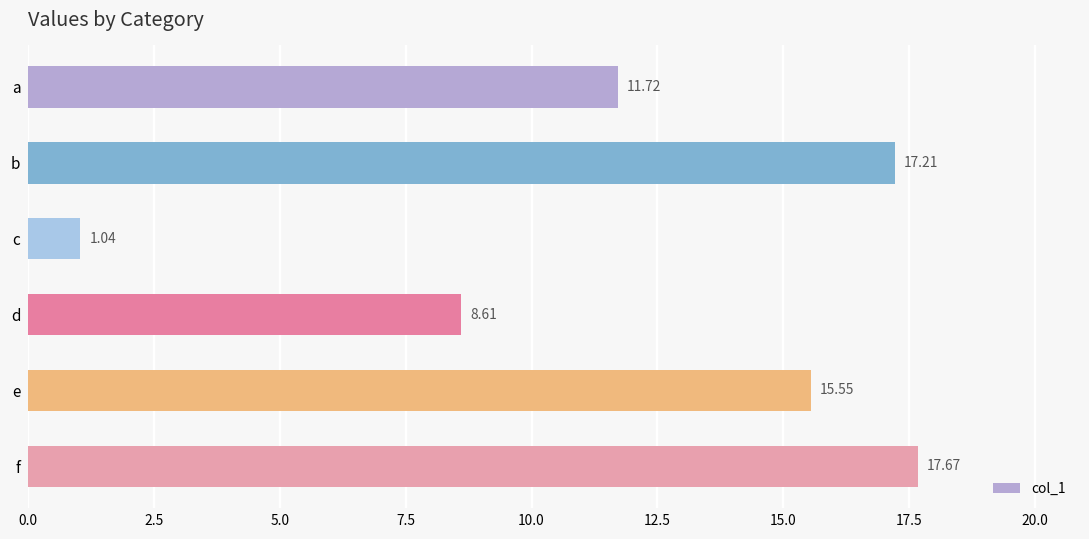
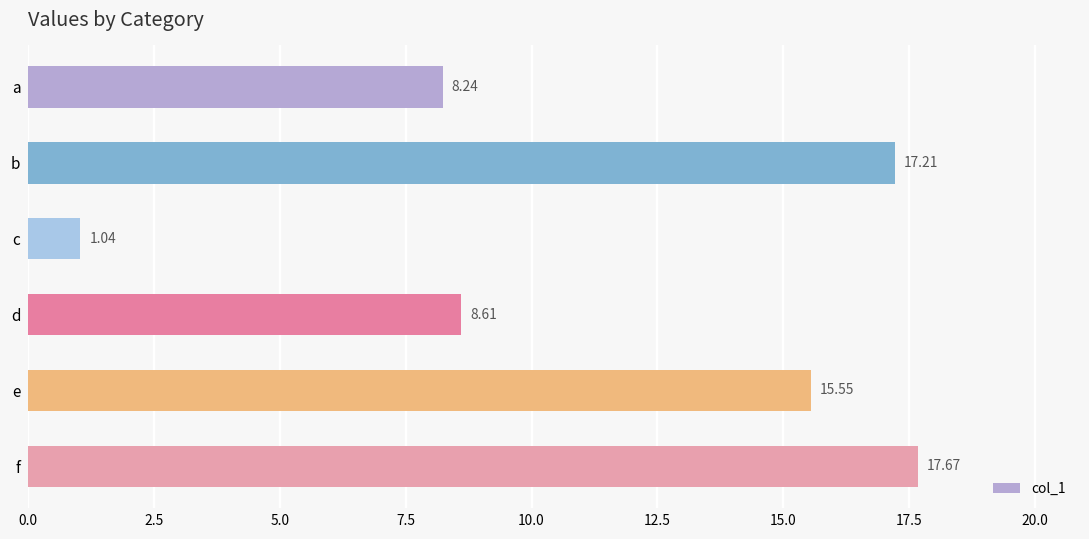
a: 11.72 -> 8.24
